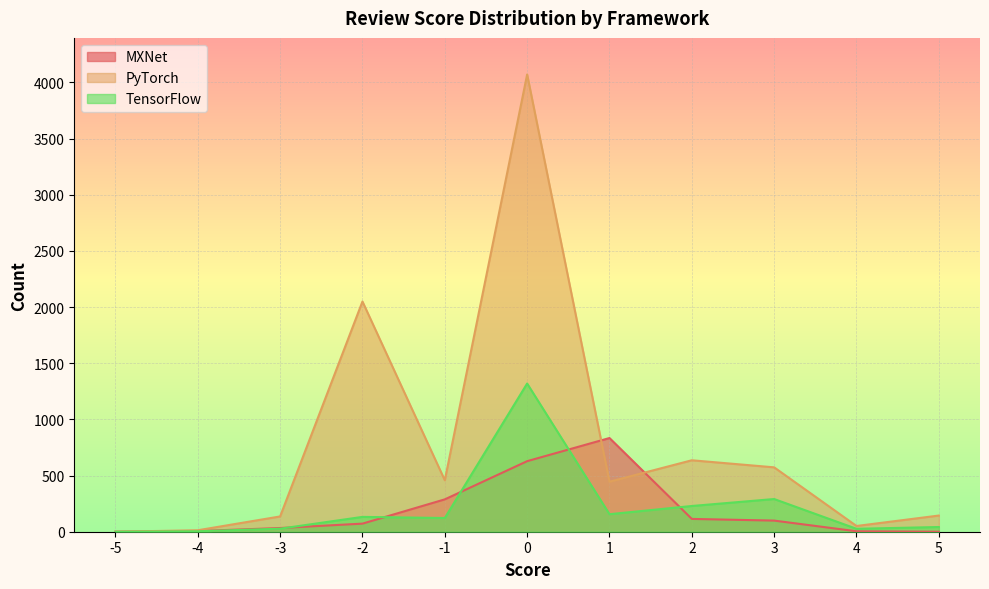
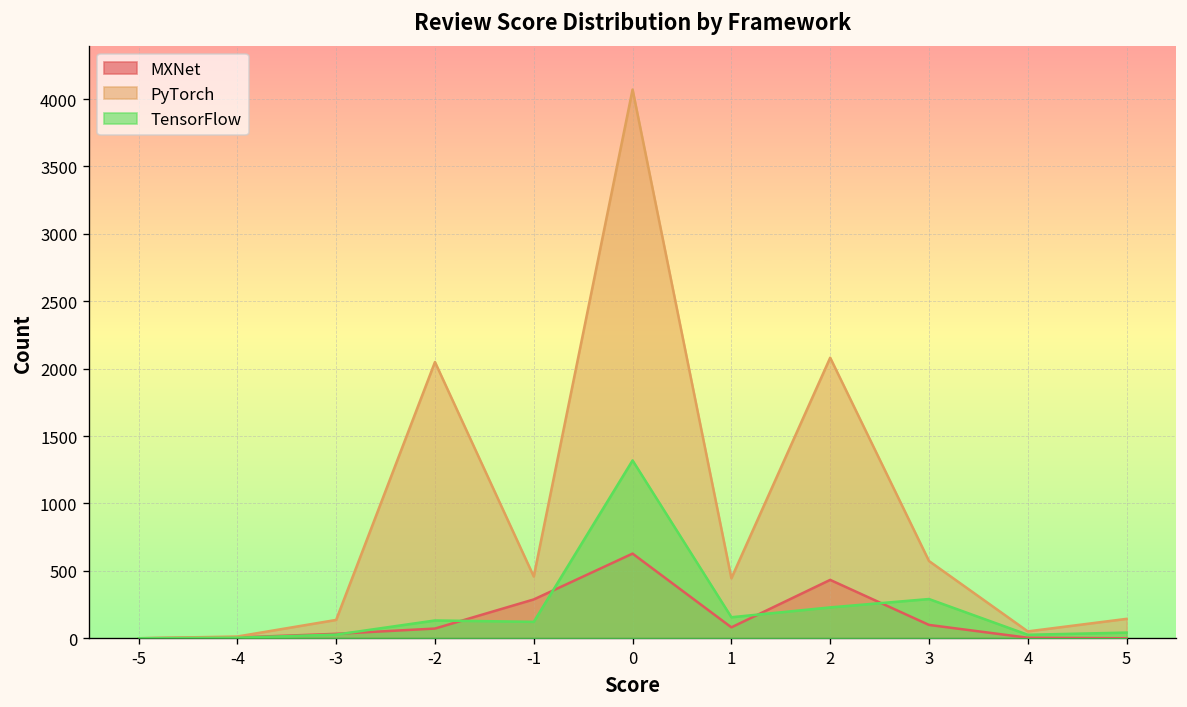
MXNet, 1: 830 -> 80
MXNet, 2: 110 -> 430
PyTorch, 2: 640 -> 2080
